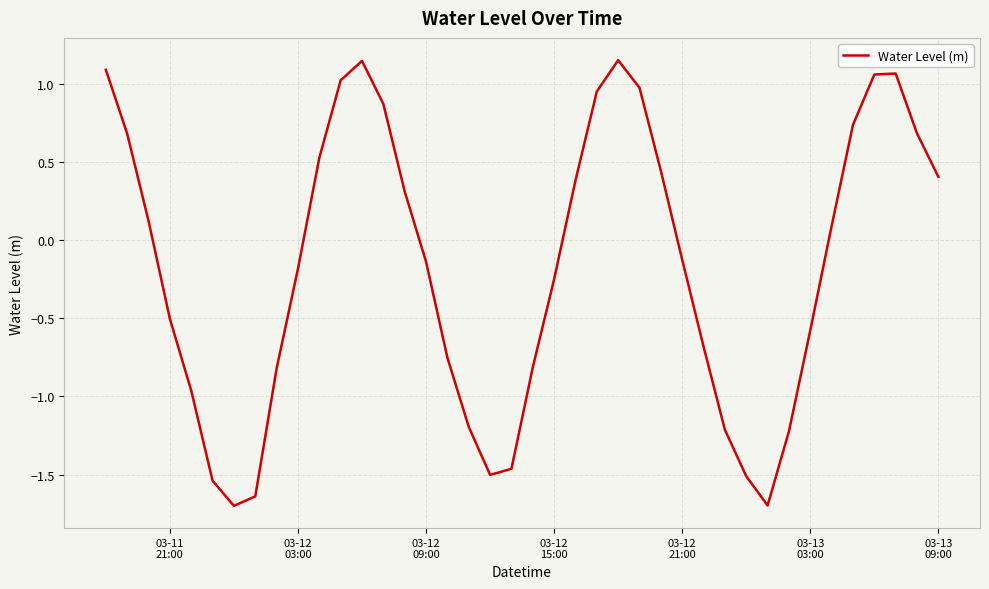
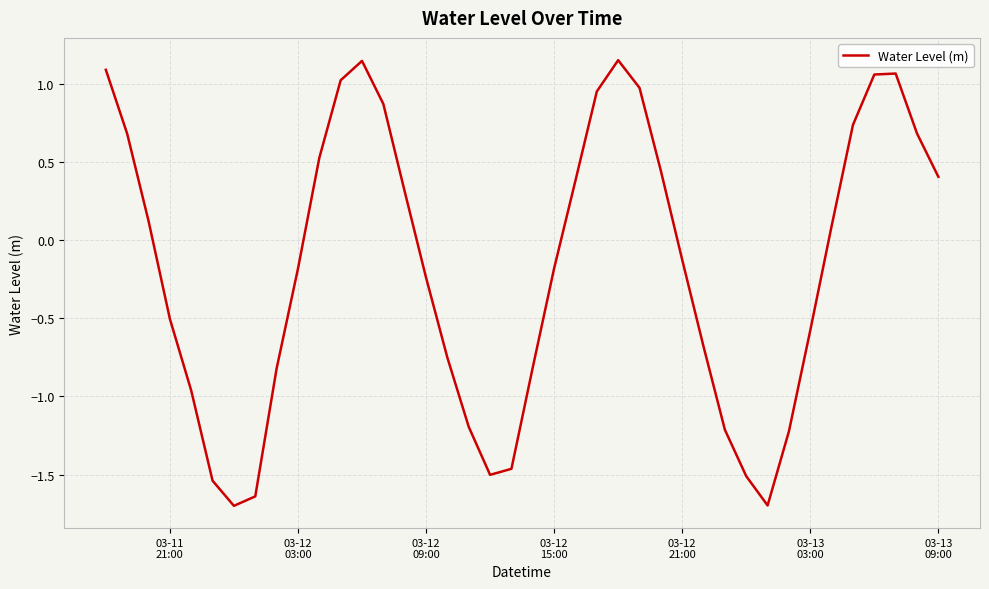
03-12 09:00: -0.14 -> -0.24
03-12 15:00: -0.25 -> -0.18
